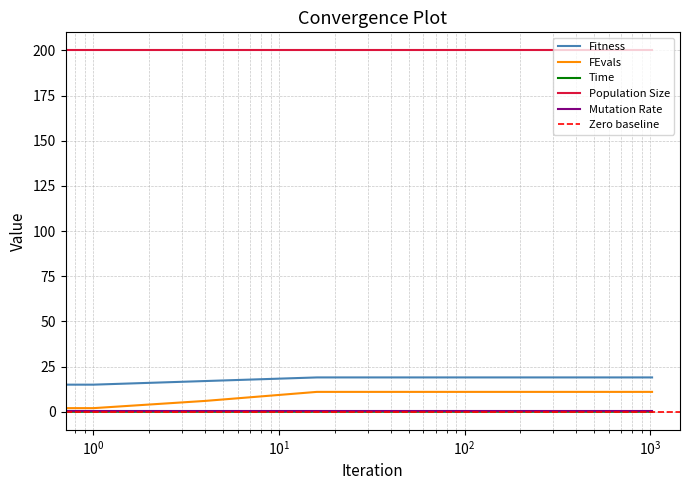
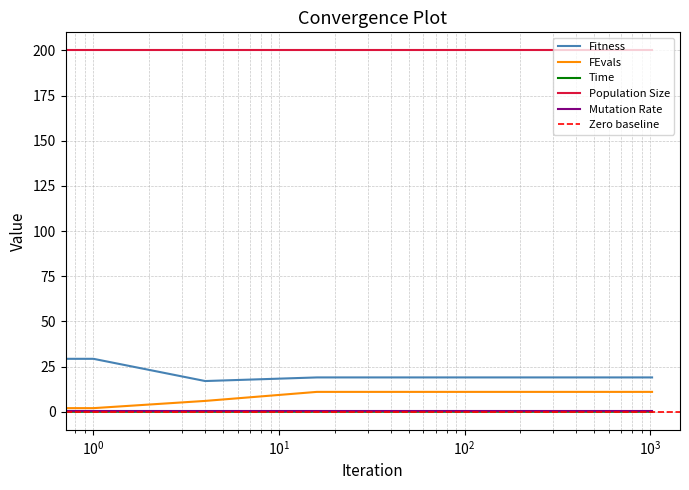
Fitness, 10^0: 15 -> 29
